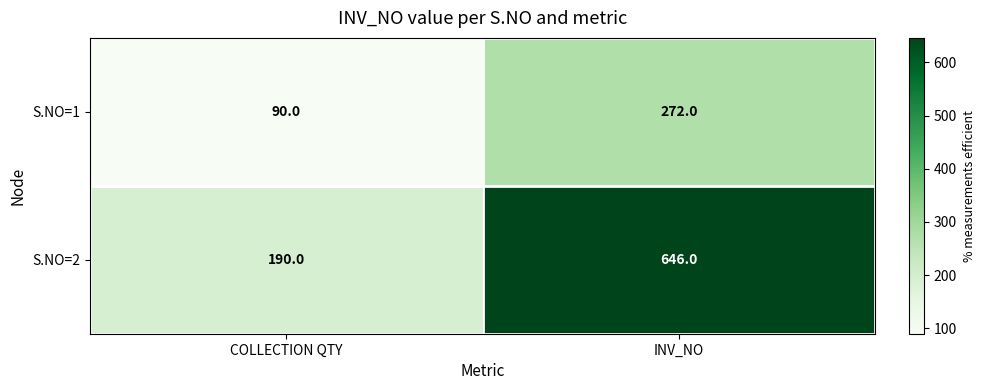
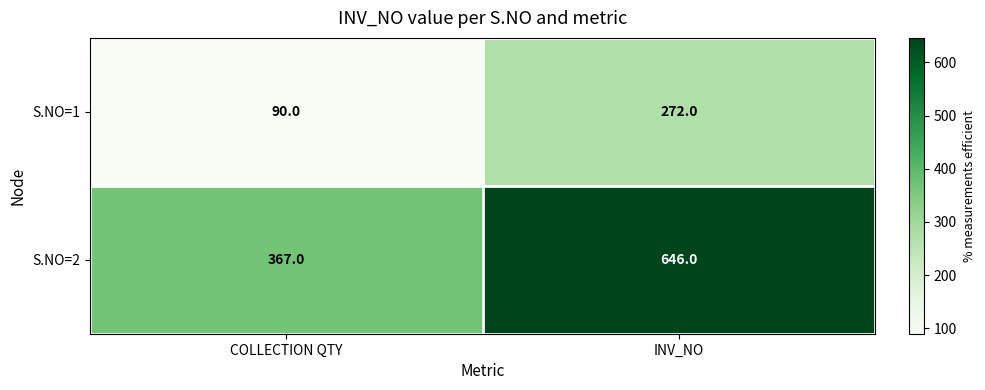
S.NO=2, COLLECTION QTY: 190.0 -> 367.0
